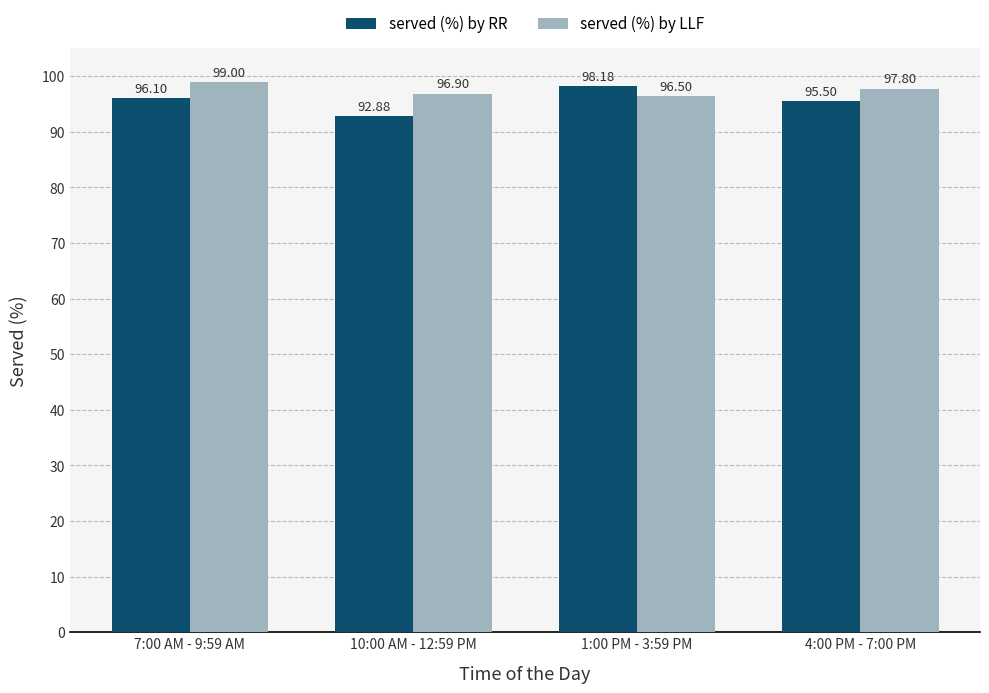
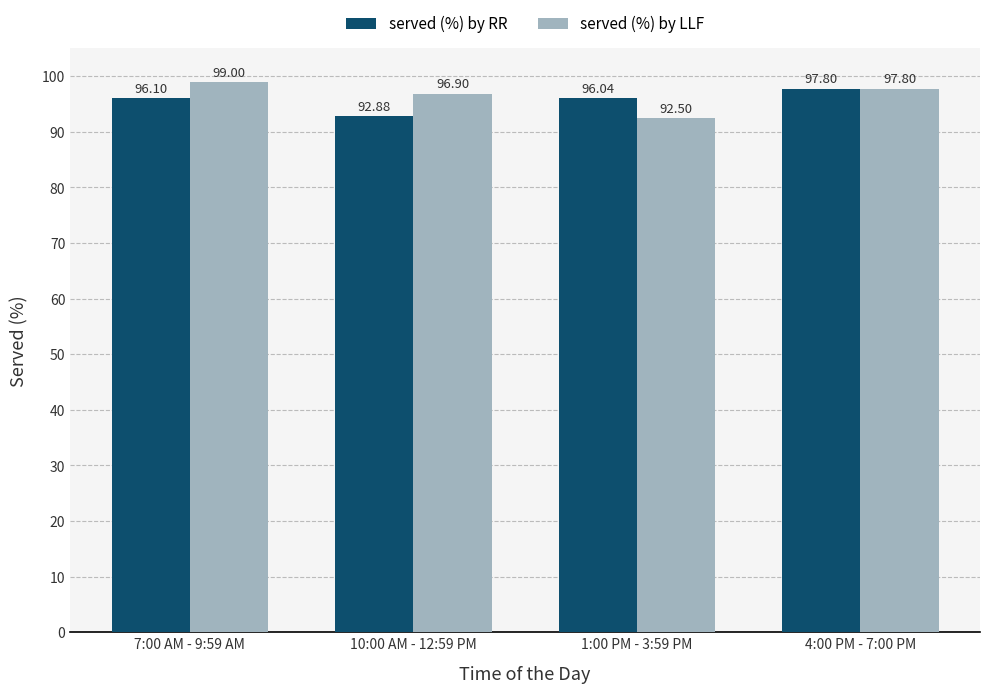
served (%) by RR, 1:00 PM - 3:59 PM: 98.18 -> 96.04
served (%) by LLF, 1:00 PM - 3:59 PM: 96.50 -> 92.50
served (%) by RR, 4:00 PM - 7:00 PM: 95.50 -> 97.80
